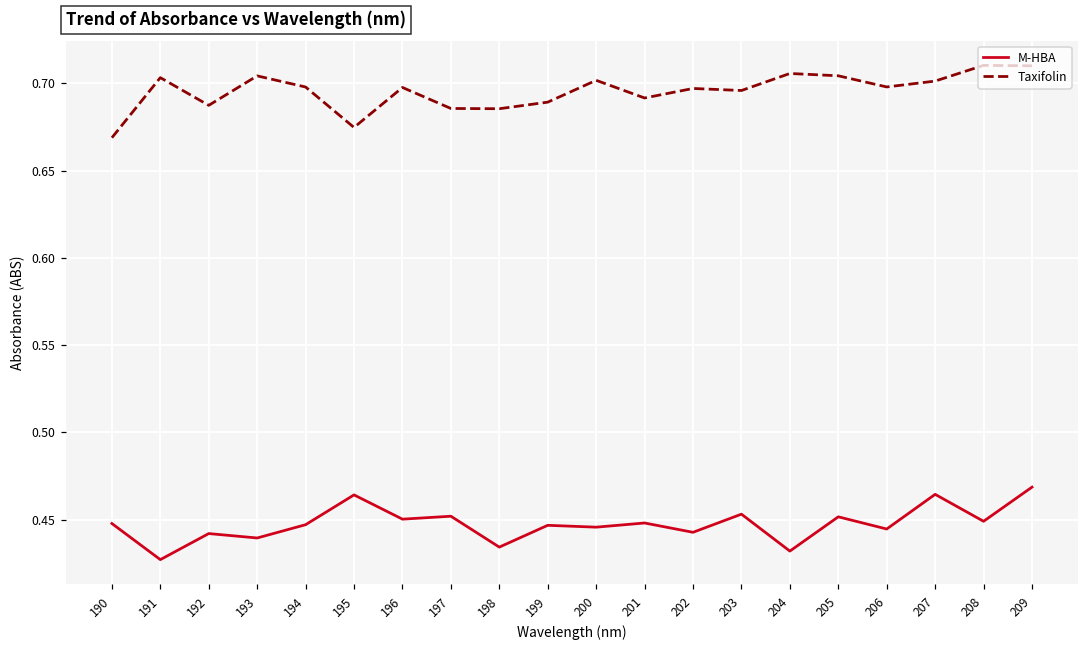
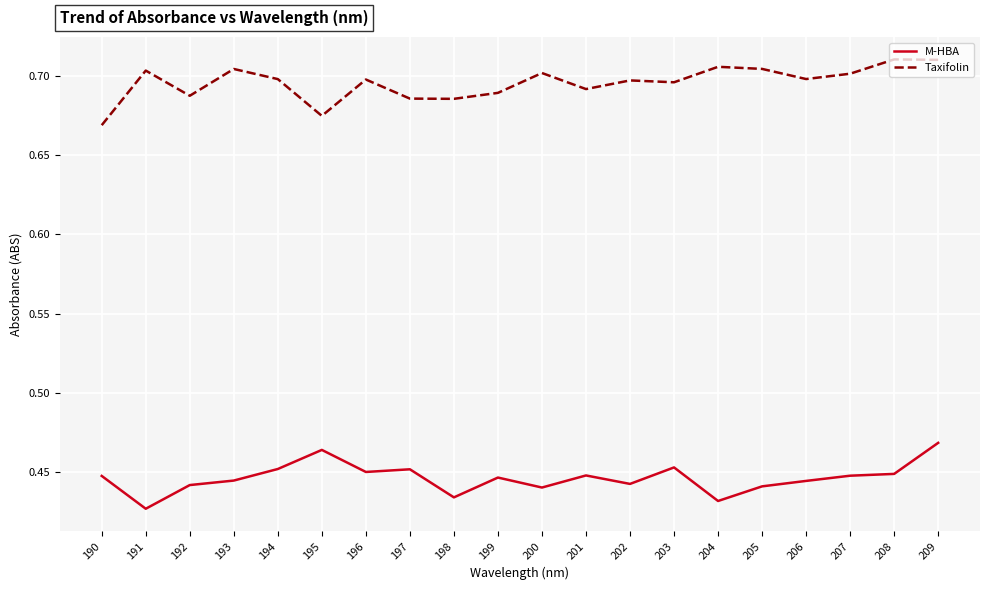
M-HBA, 193: 0.440 -> 0.445
M-HBA, 194: 0.447 -> 0.452
M-HBA, 200: 0.446 -> 0.440
M-HBA, 205: 0.452 -> 0.441
M-HBA, 207: 0.465 -> 0.448
